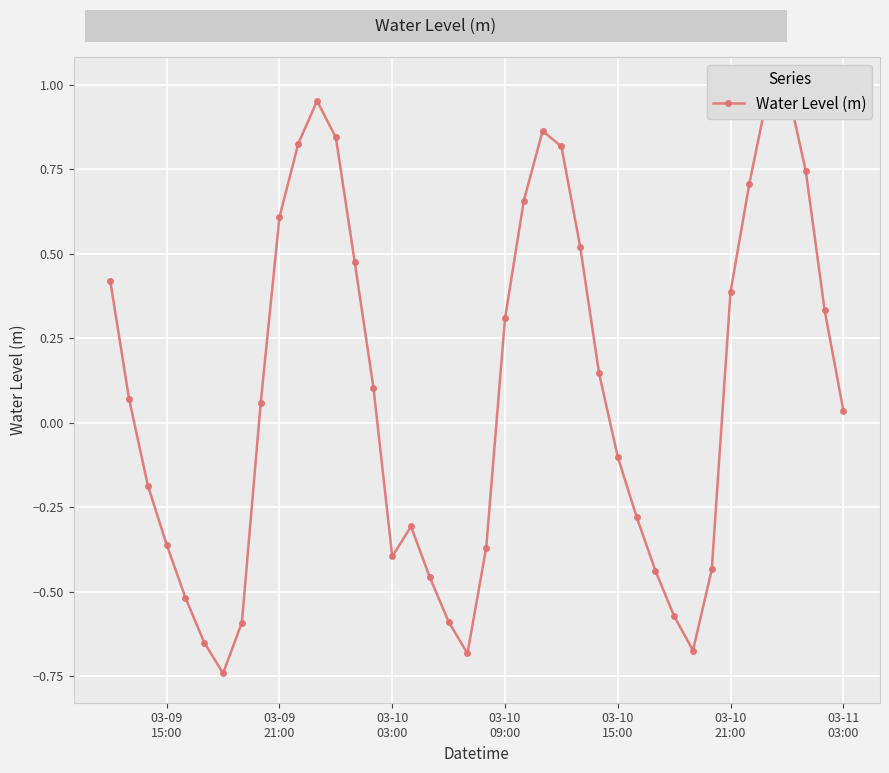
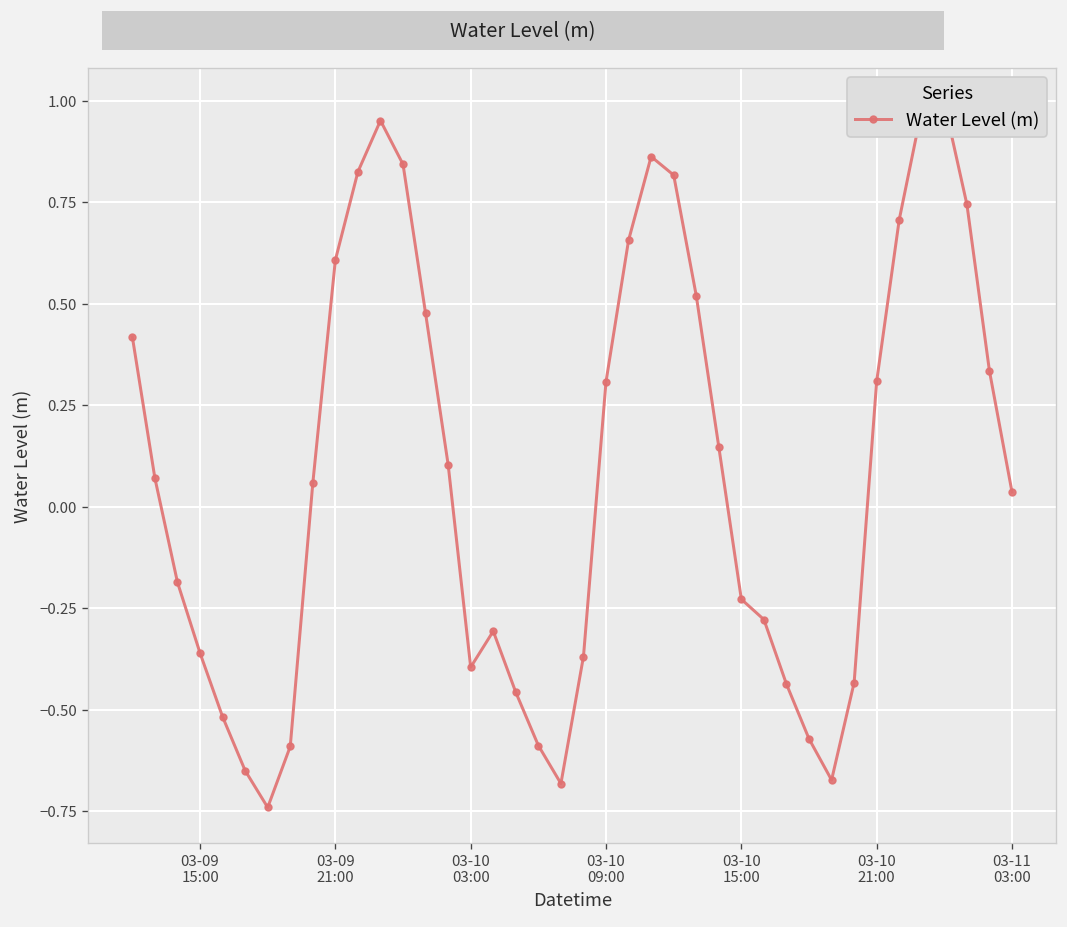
03-10 15:00: -0.10 -> -0.23
03-10 21:00: 0.39 -> 0.31
